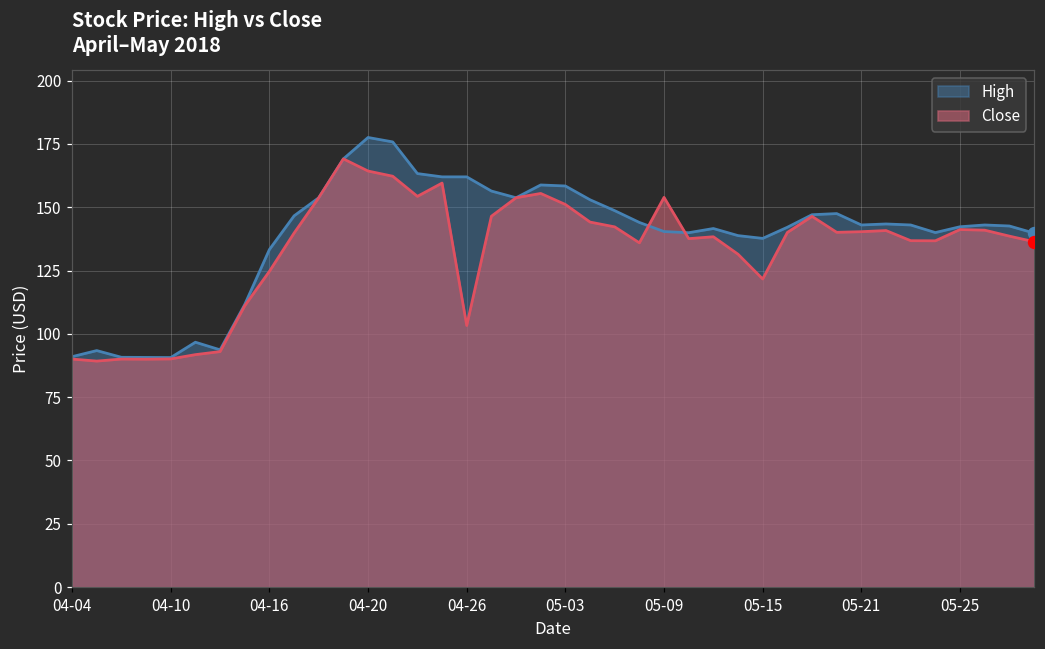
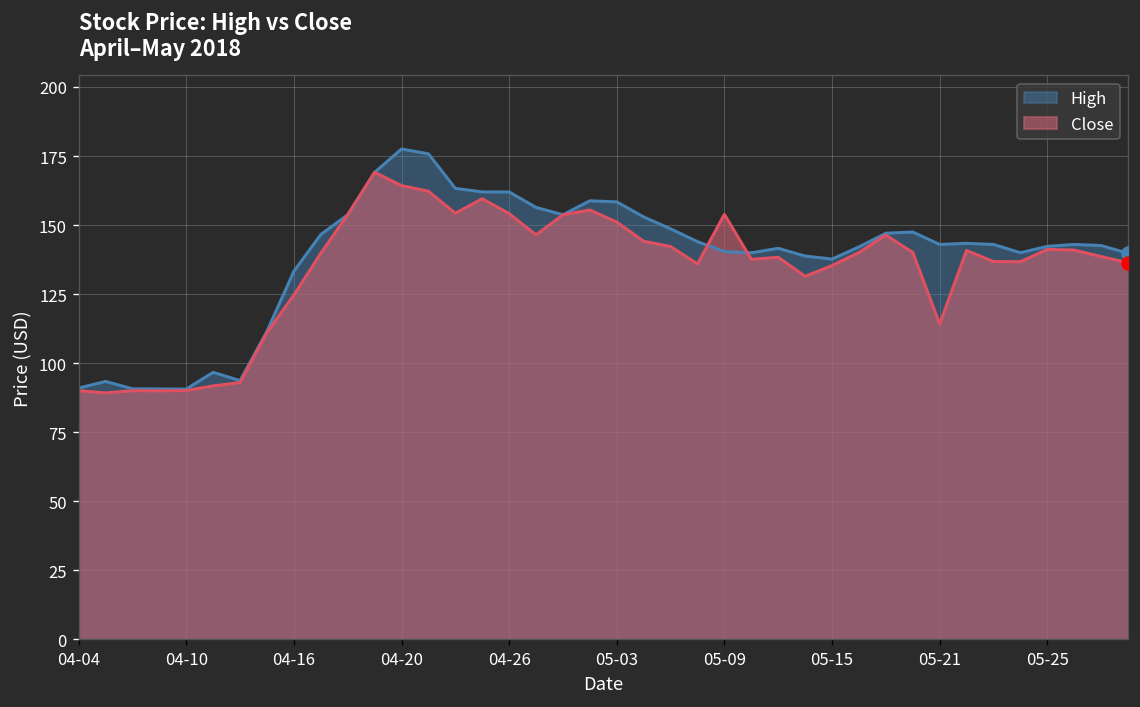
Close, 04-26: 103 -> 154
Close, 05-15: 122 -> 135
Close, 05-21: 140 -> 114
